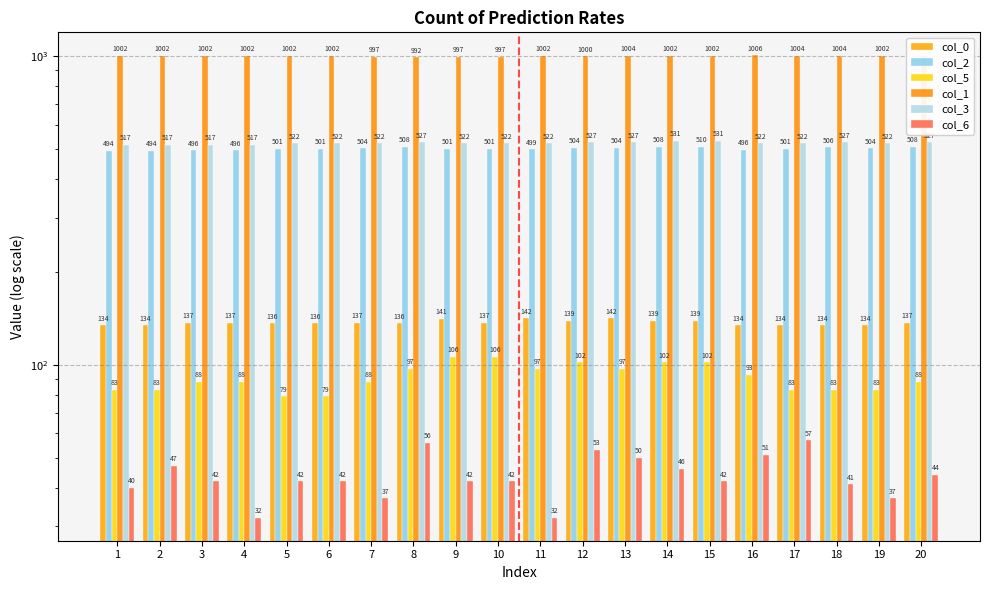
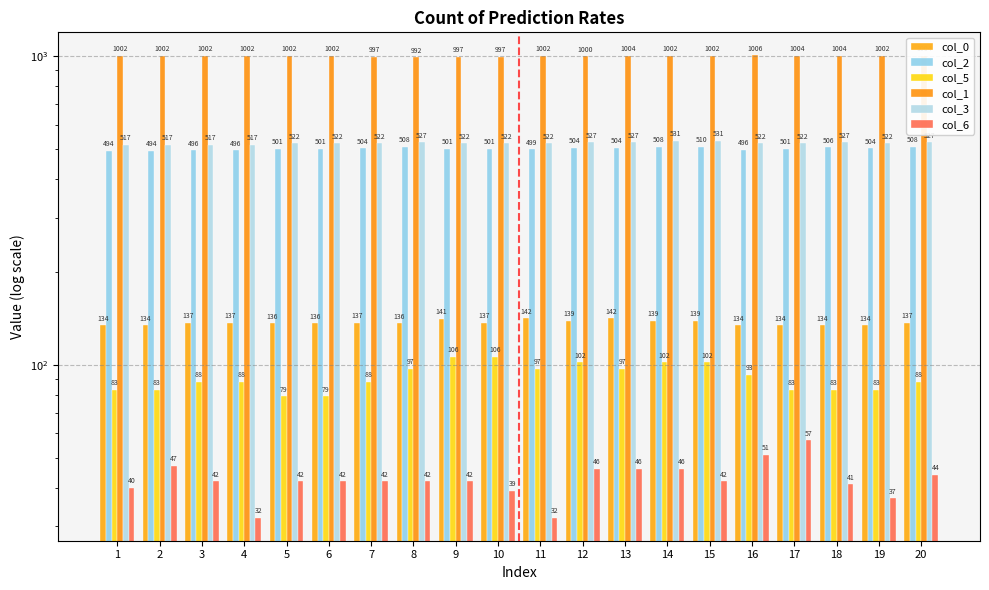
col_6, 7: 37 -> 42
col_6, 8: 56 -> 42
col_6, 10: 42 -> 39
col_6, 12: 53 -> 46
col_6, 13: 50 -> 46
